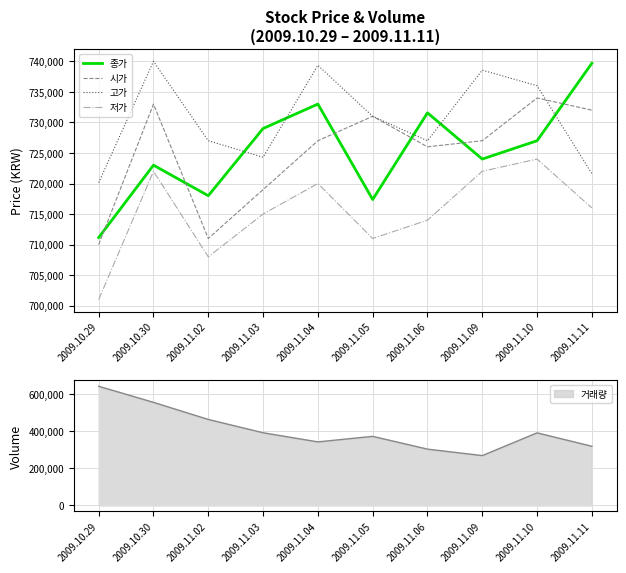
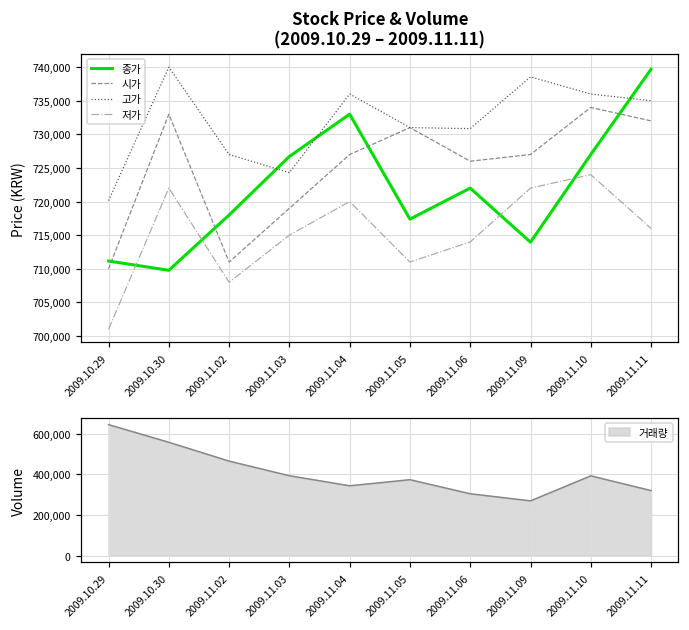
Stock Price & Volume (2009.10.29 – 2009.11.11), 종가, 2009.10.30: 723,000 -> 710,000
Stock Price & Volume (2009.10.29 – 2009.11.11), 종가, 2009.11.03: 729,000 -> 727,000
Stock Price & Volume (2009.10.29 – 2009.11.11), 고가, 2009.11.04: 739,000 -> 736,000
Stock Price & Volume (2009.10.29 – 2009.11.11), 종가, 2009.11.06: 732,000 -> 722,000
Stock Price & Volume (2009.10.29 – 2009.11.11), 고가, 2009.11.06: 727,000 -> 731,000
Stock Price & Volume (2009.10.29 – 2009.11.11), 종가, 2009.11.09: 724,000 -> 714,000
Stock Price & Volume (2009.10.29 – 2009.11.11), 고가, 2009.11.11: 722,000 -> 735,000
